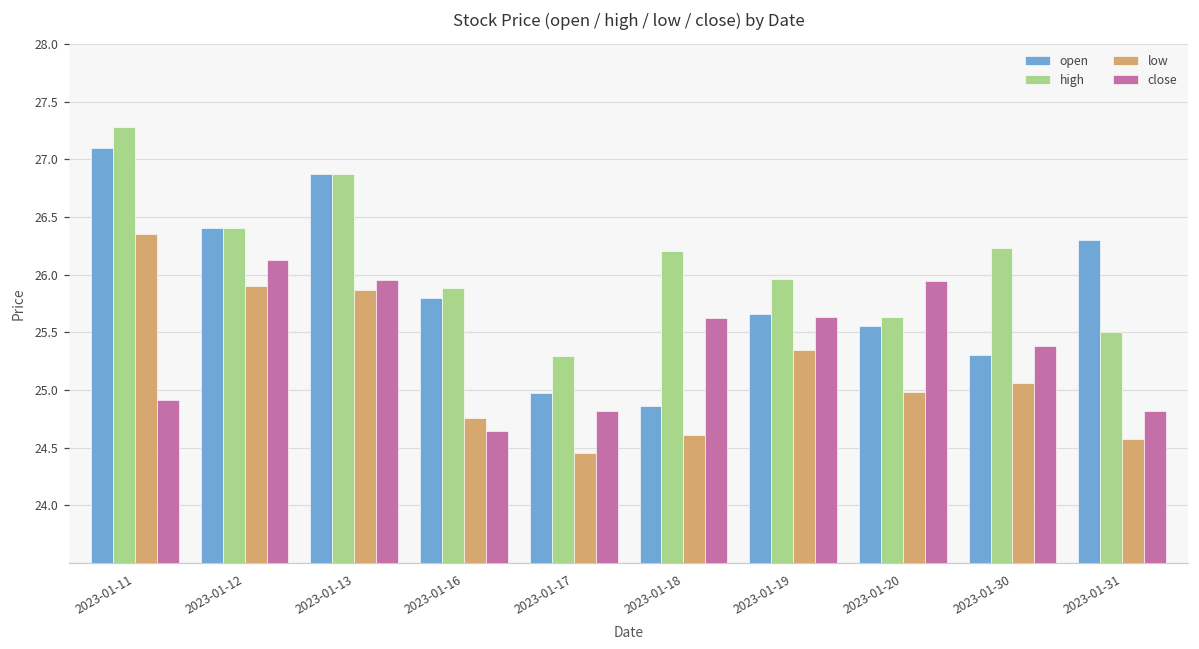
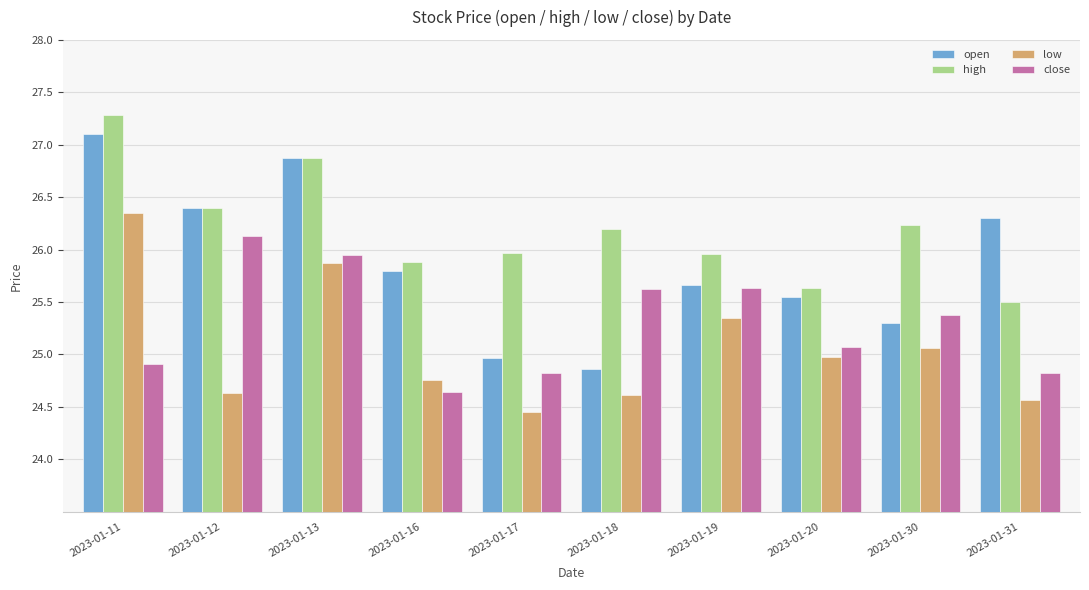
low, 2023-01-12: 25.90 -> 24.63
high, 2023-01-17: 25.29 -> 25.97
close, 2023-01-20: 25.94 -> 25.07
